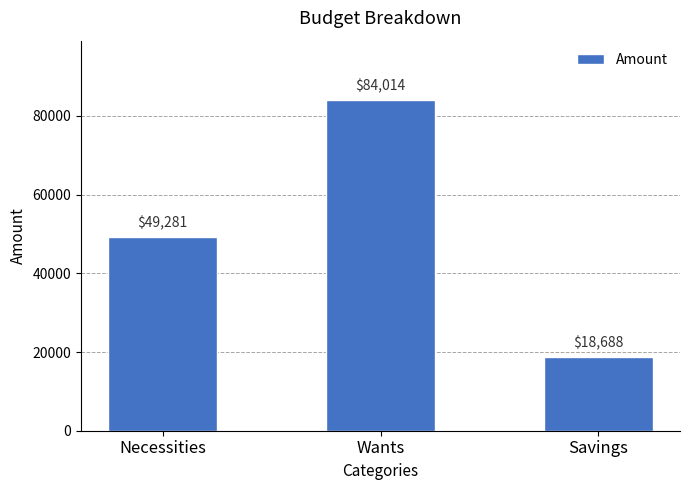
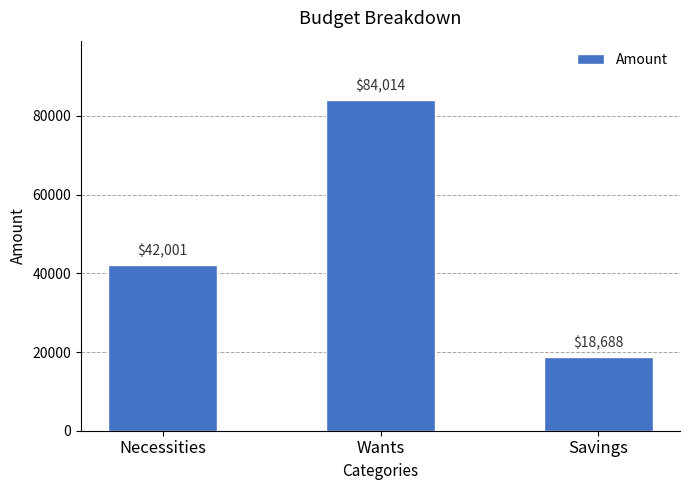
Necessities: $49,281 -> $42,001
